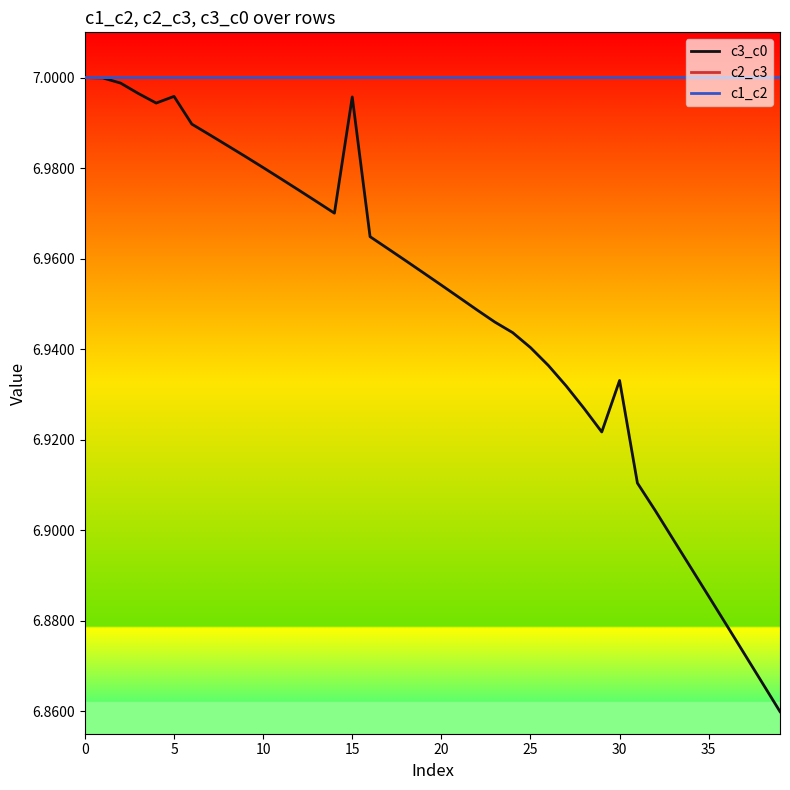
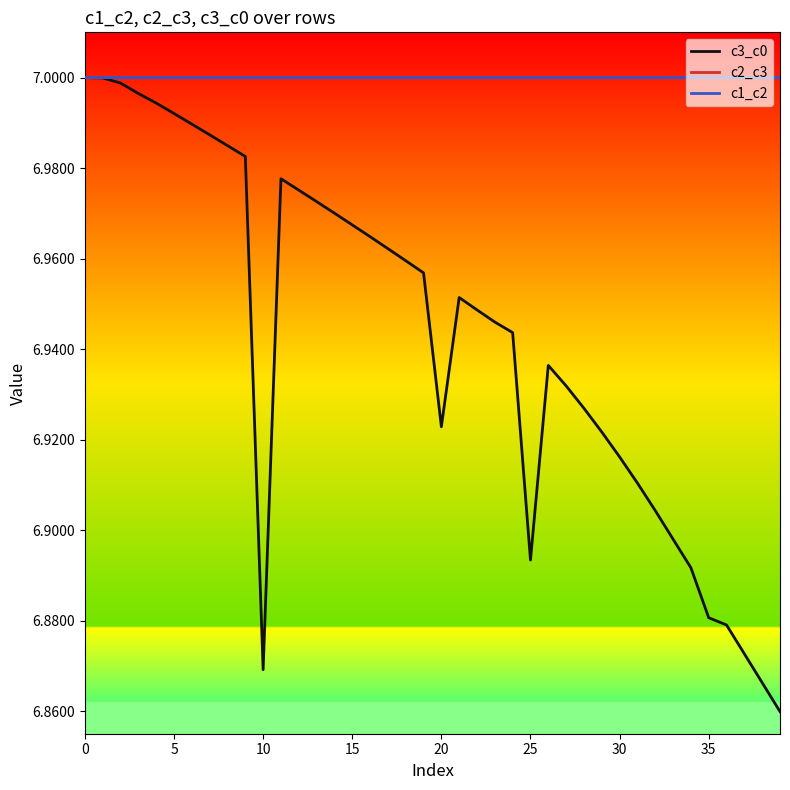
c3_c0, 5: 6.996 -> 6.992
c3_c0, 10: 6.980 -> 6.869
c3_c0, 15: 6.996 -> 6.967
c3_c0, 20: 6.954 -> 6.923
c3_c0, 25: 6.940 -> 6.893
c3_c0, 30: 6.933 -> 6.916
c3_c0, 35: 6.885 -> 6.881
